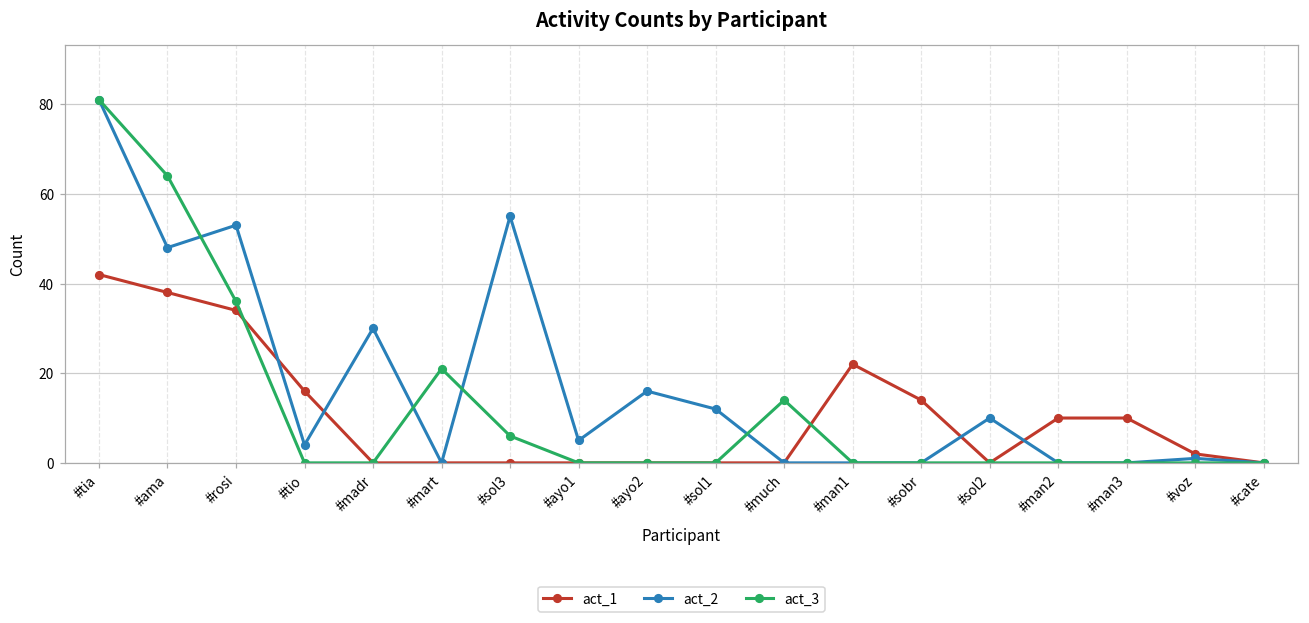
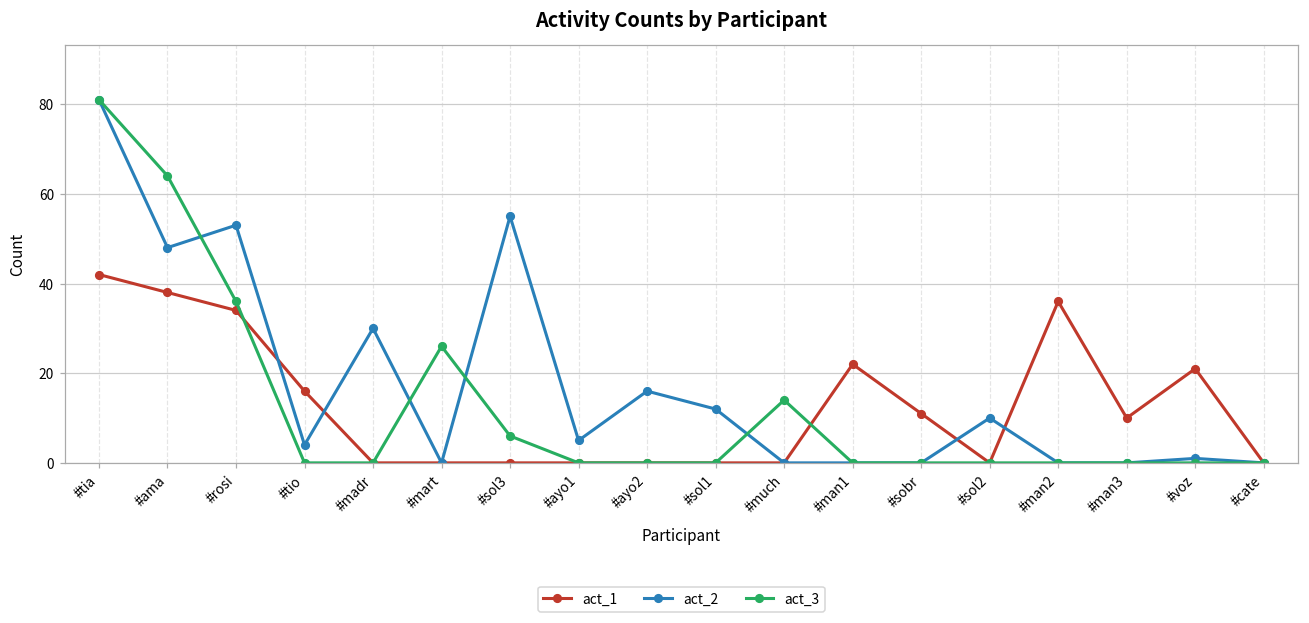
act_3, #mart: 21 -> 26
act_1, #sobr: 14 -> 11
act_1, #man2: 10 -> 36
act_1, #voz: 2 -> 21
